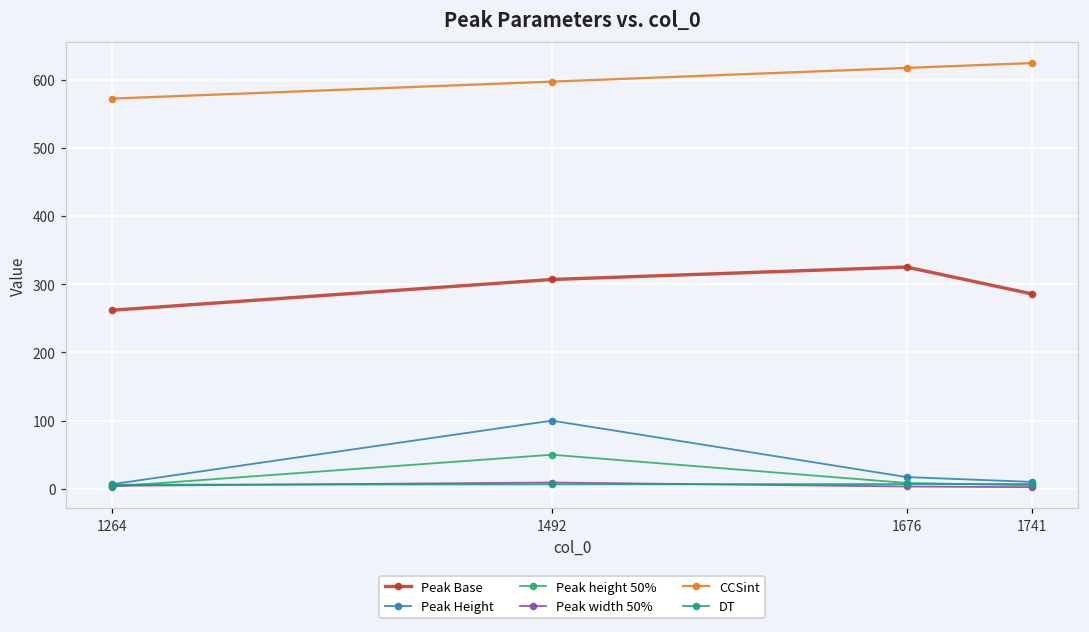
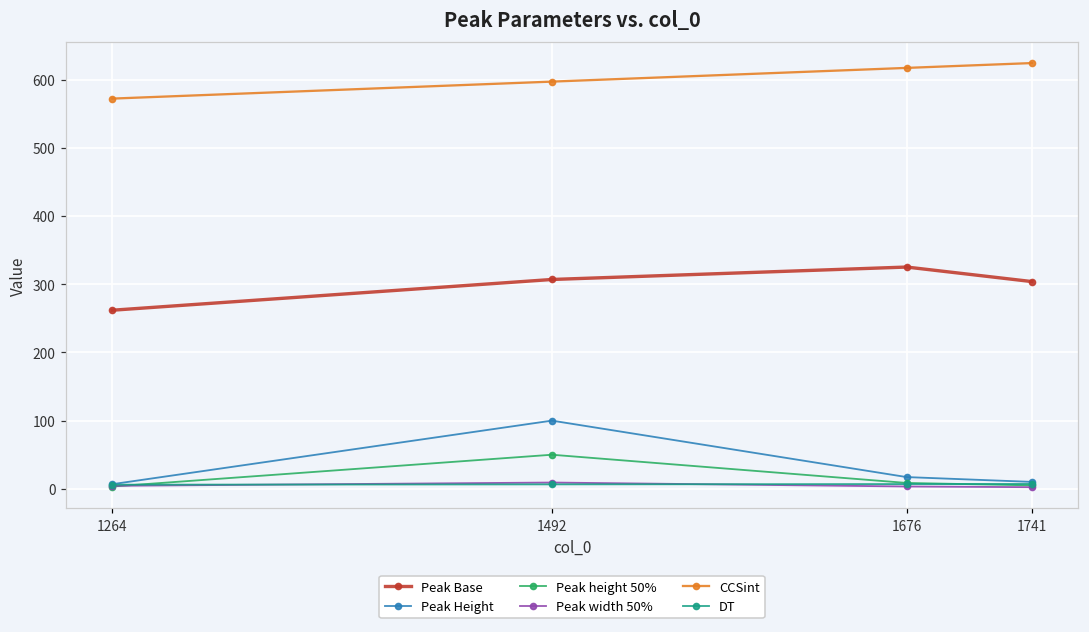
Peak Base, 1741: 290 -> 300
